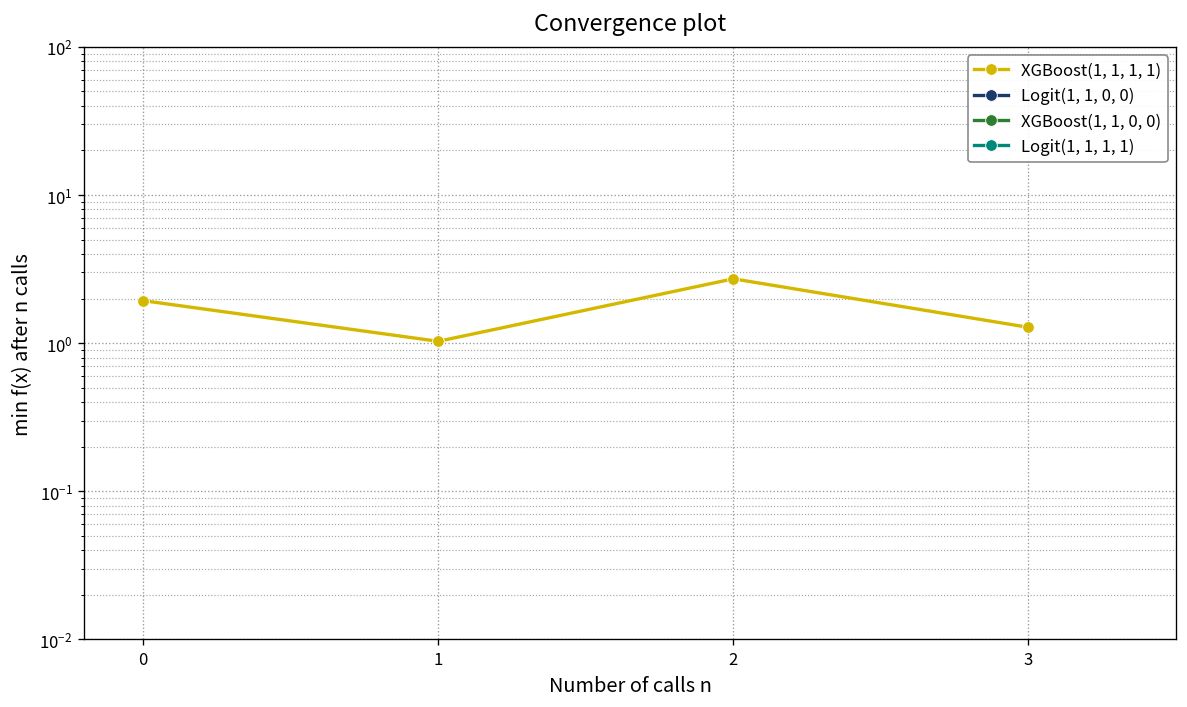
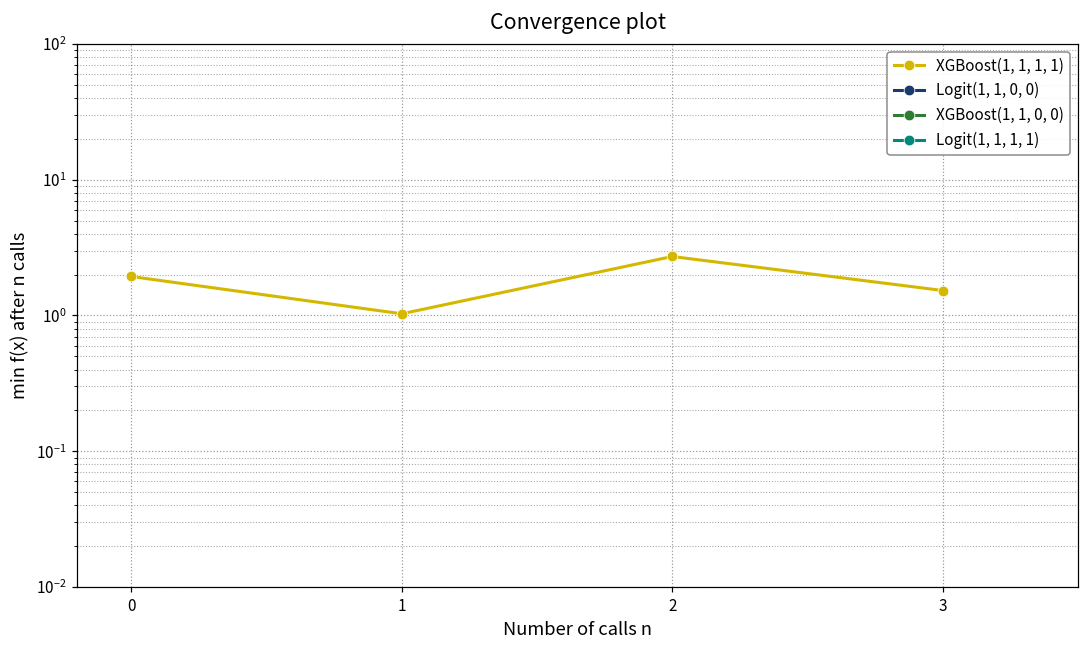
XGBoost(1, 1, 1, 1), 3: 1.3 -> 1.5
